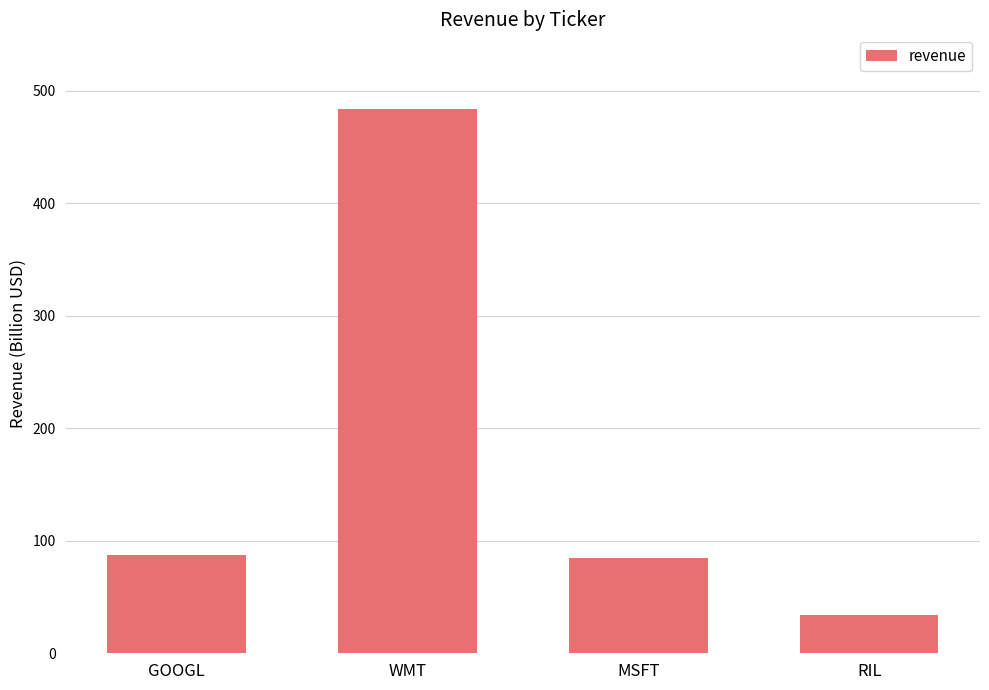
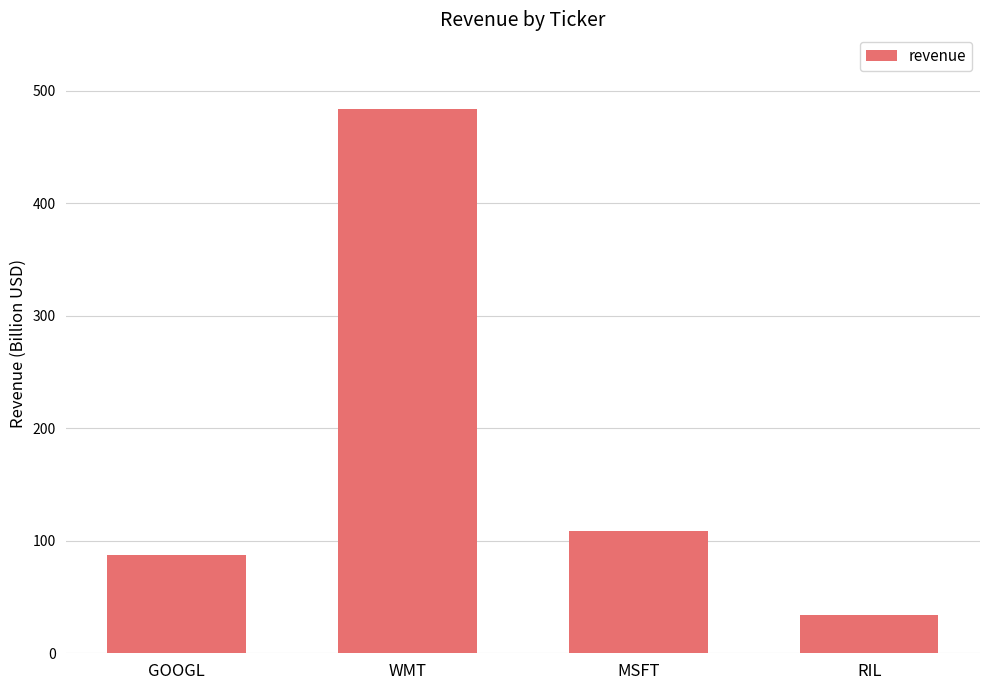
MSFT: 85 -> 109
